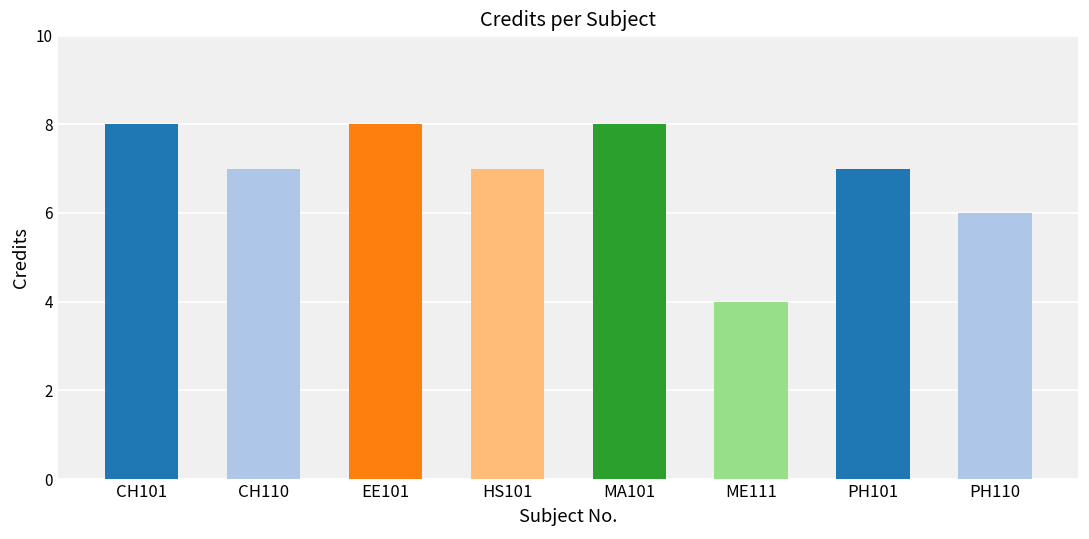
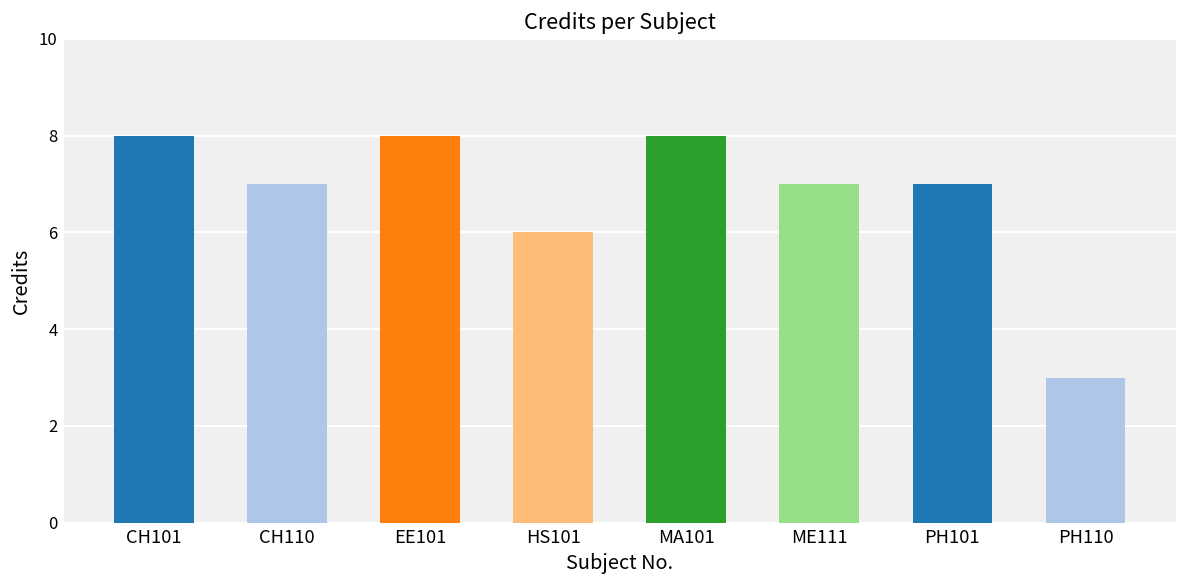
HS101: 7 -> 6
ME111: 4 -> 7
PH110: 6 -> 3
